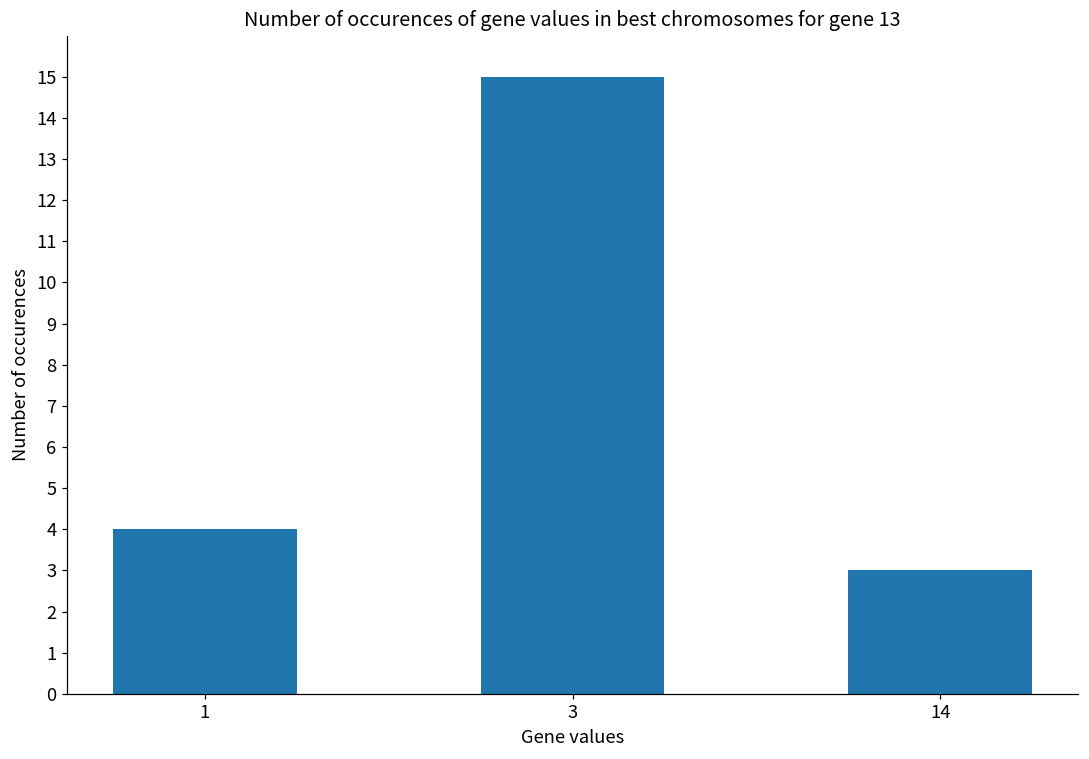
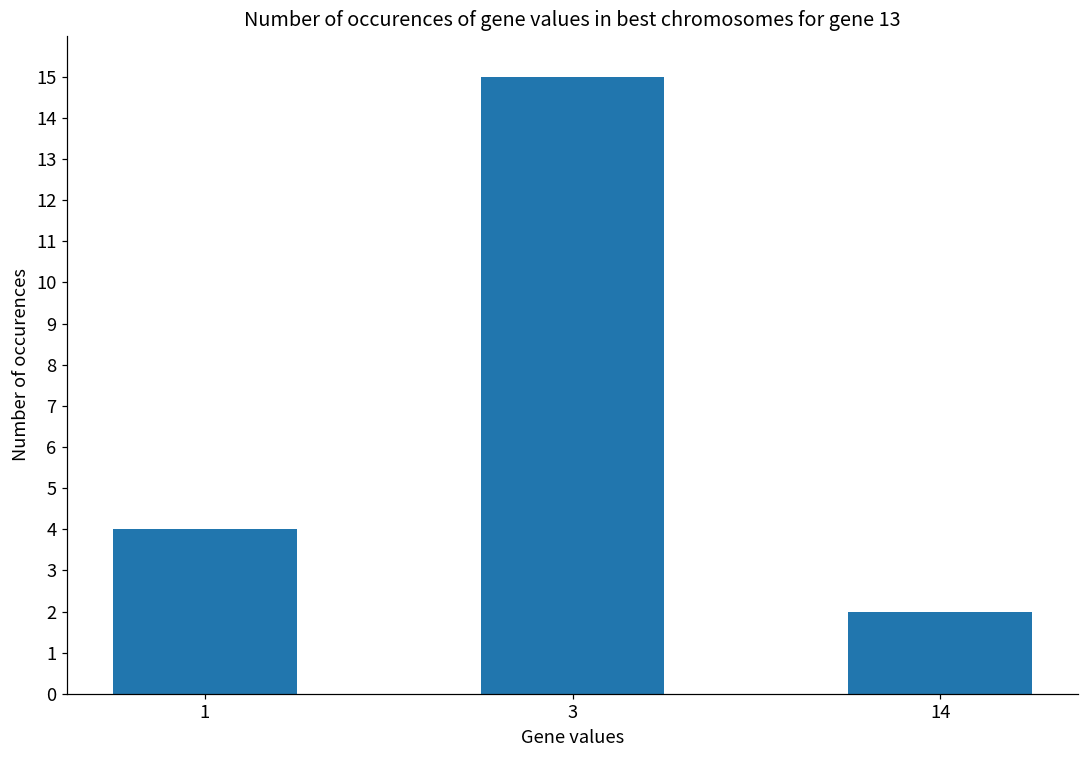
14: 3 -> 2
